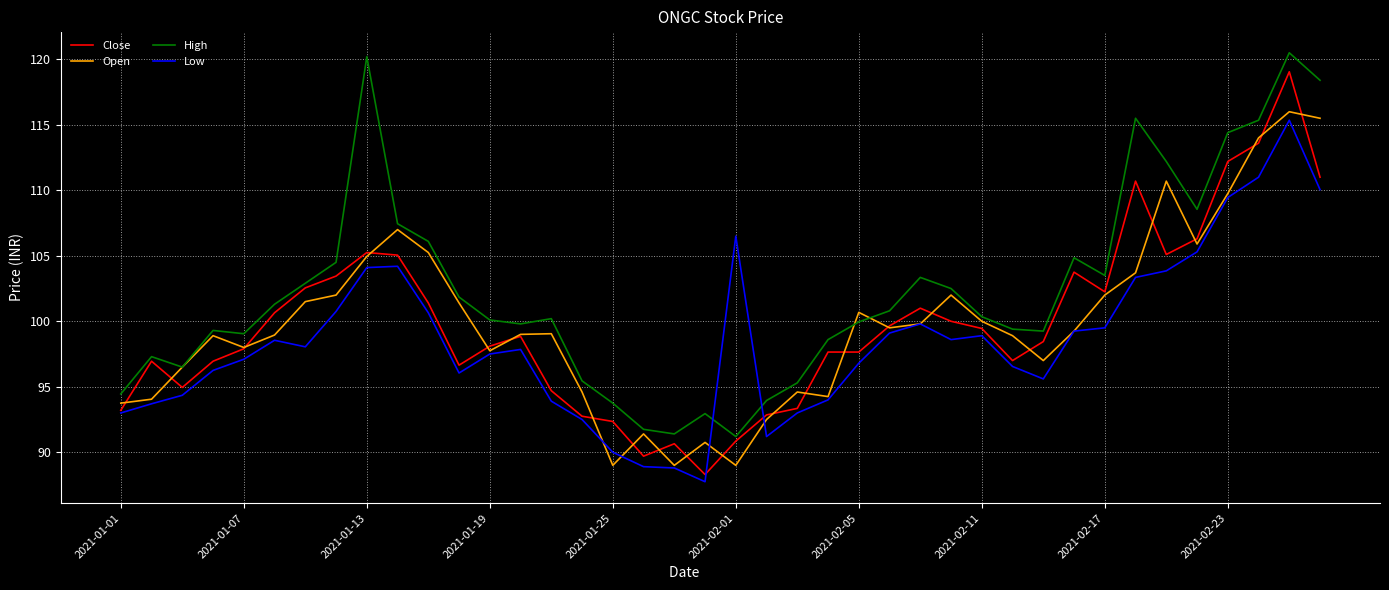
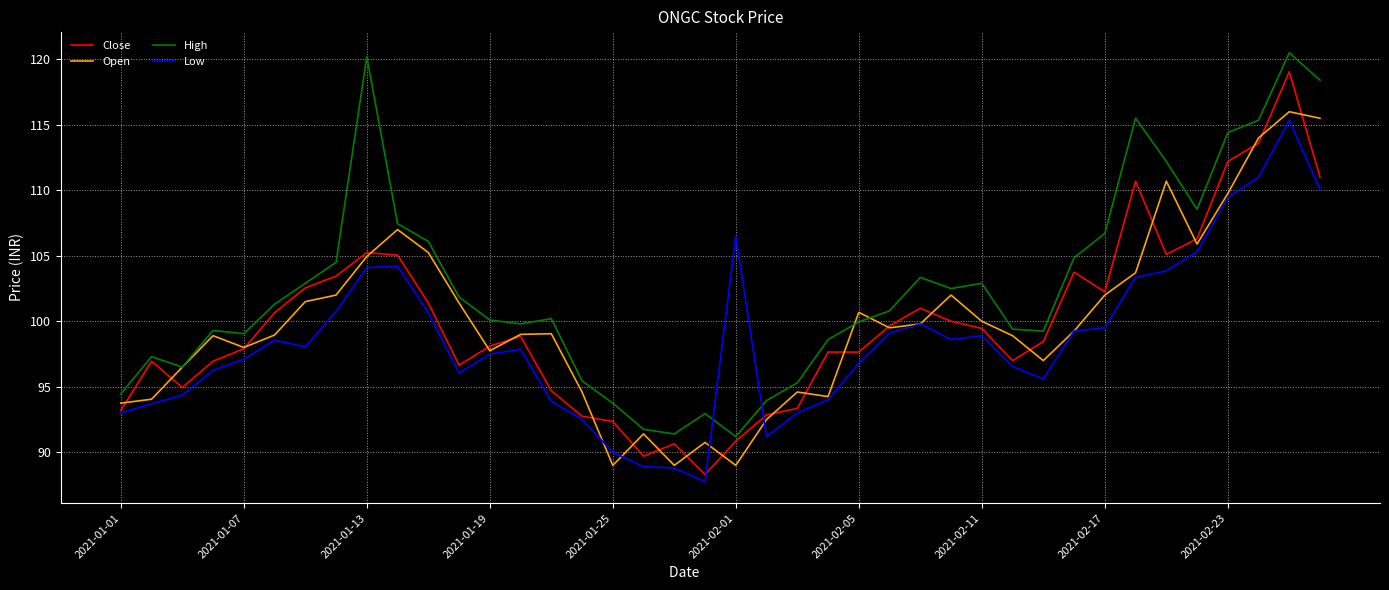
High, 2021-02-11: 100.4 -> 102.9
High, 2021-02-17: 103.5 -> 106.7
